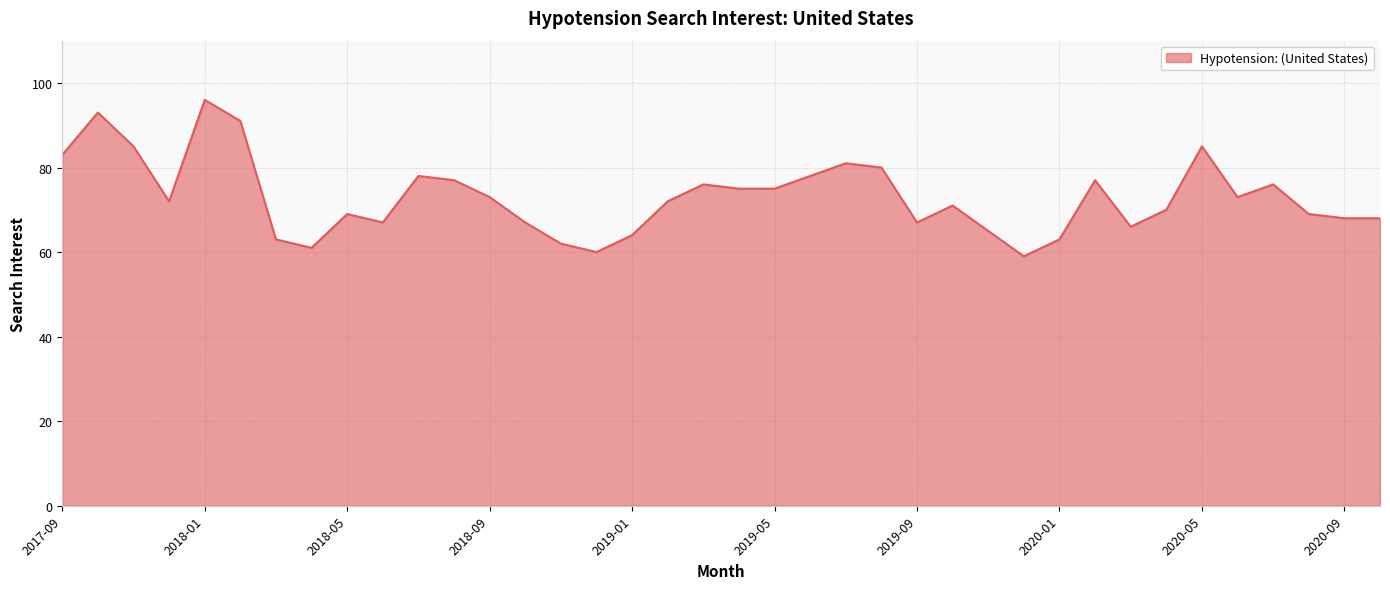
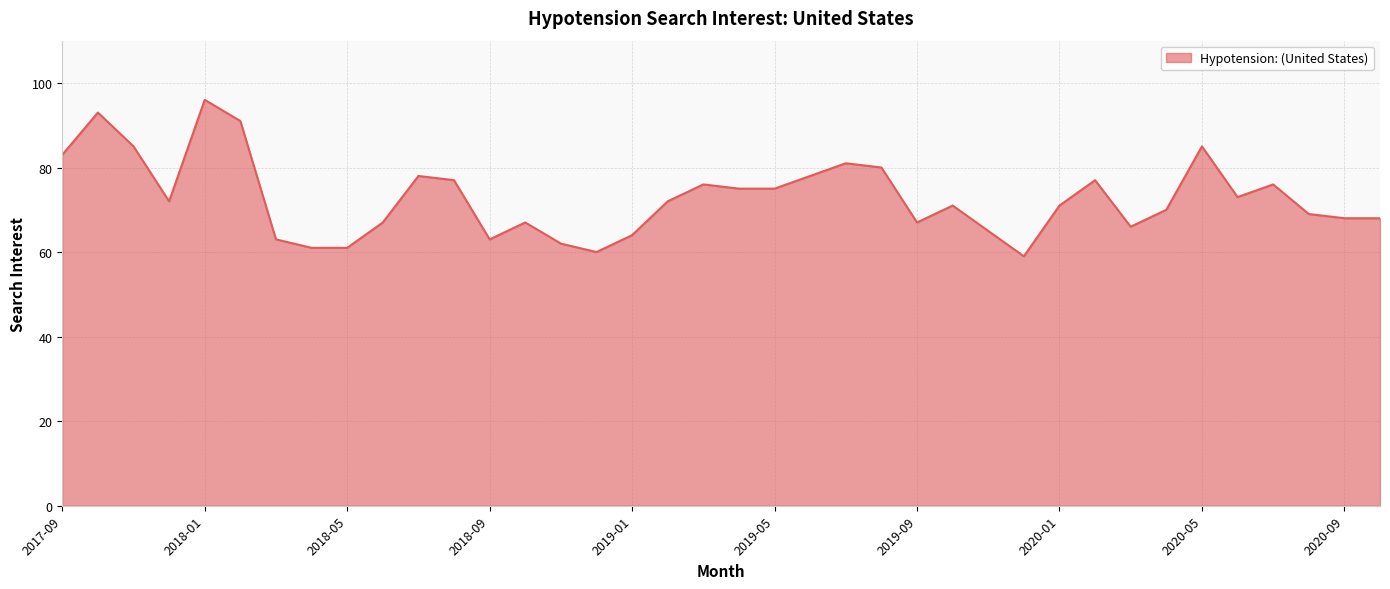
2018-05: 69 -> 61
2018-09: 73 -> 63
2020-01: 63 -> 71
